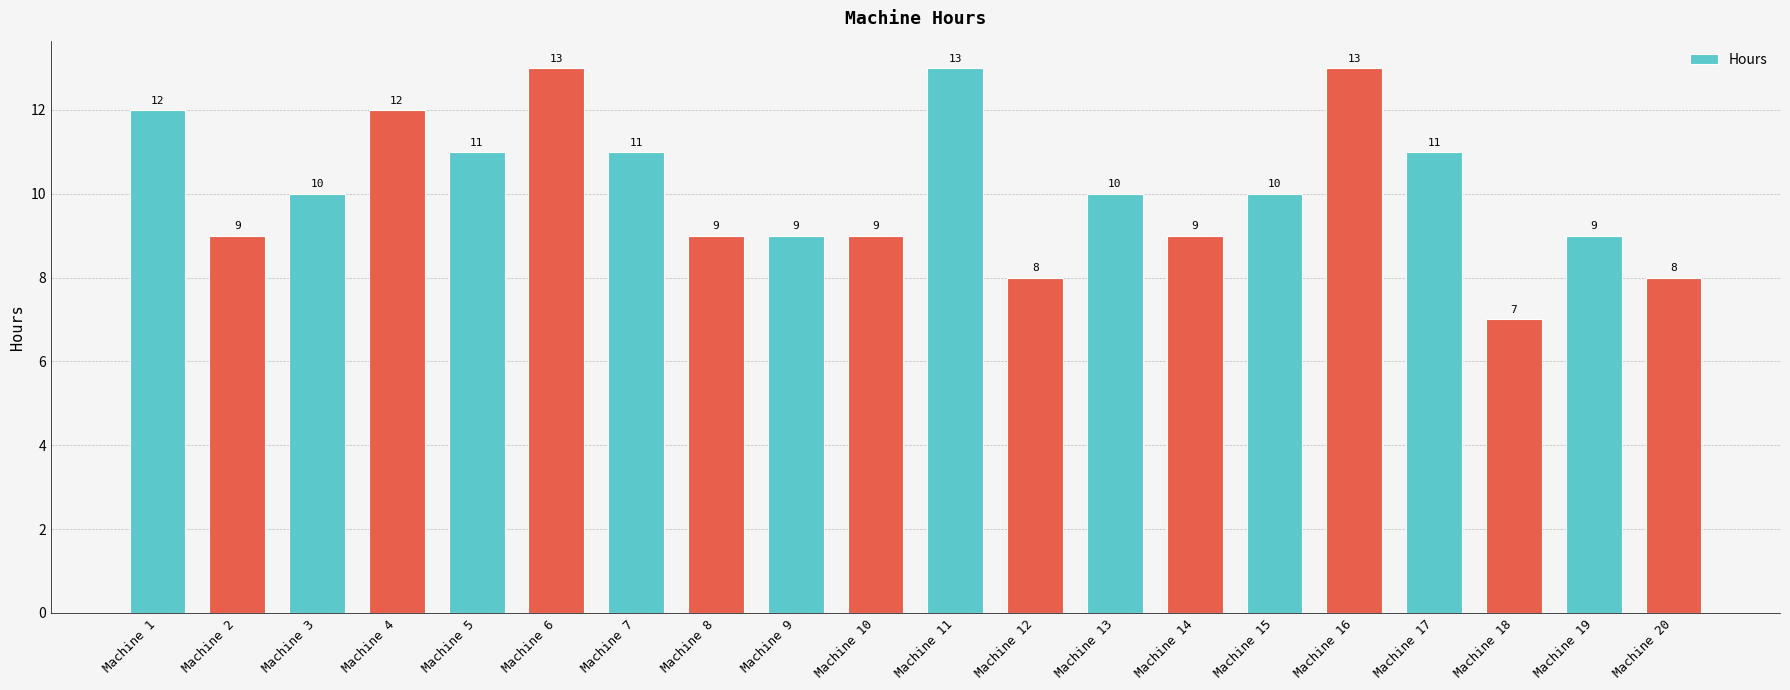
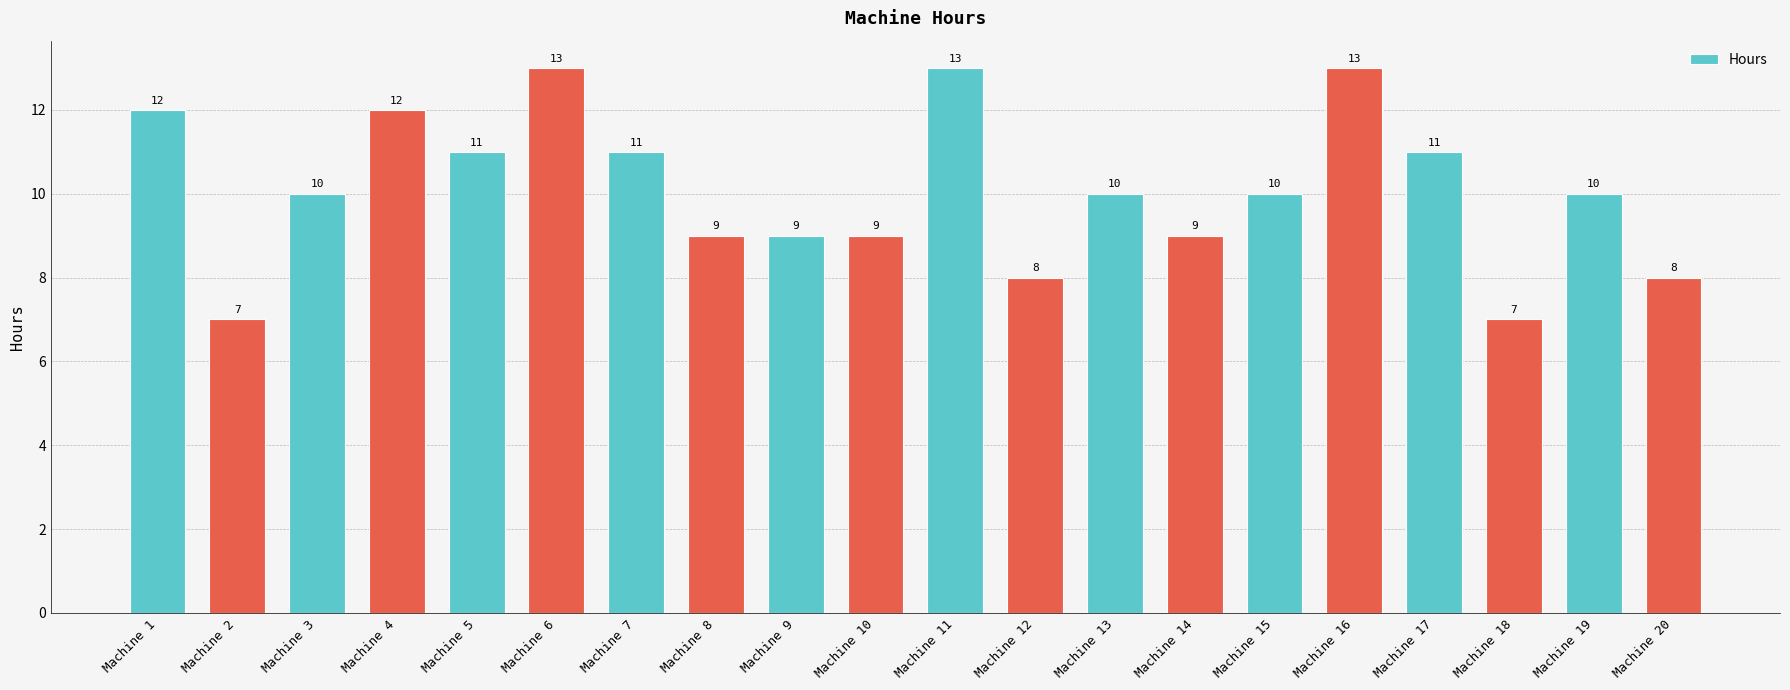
Machine 2: 9 -> 7
Machine 19: 9 -> 10
